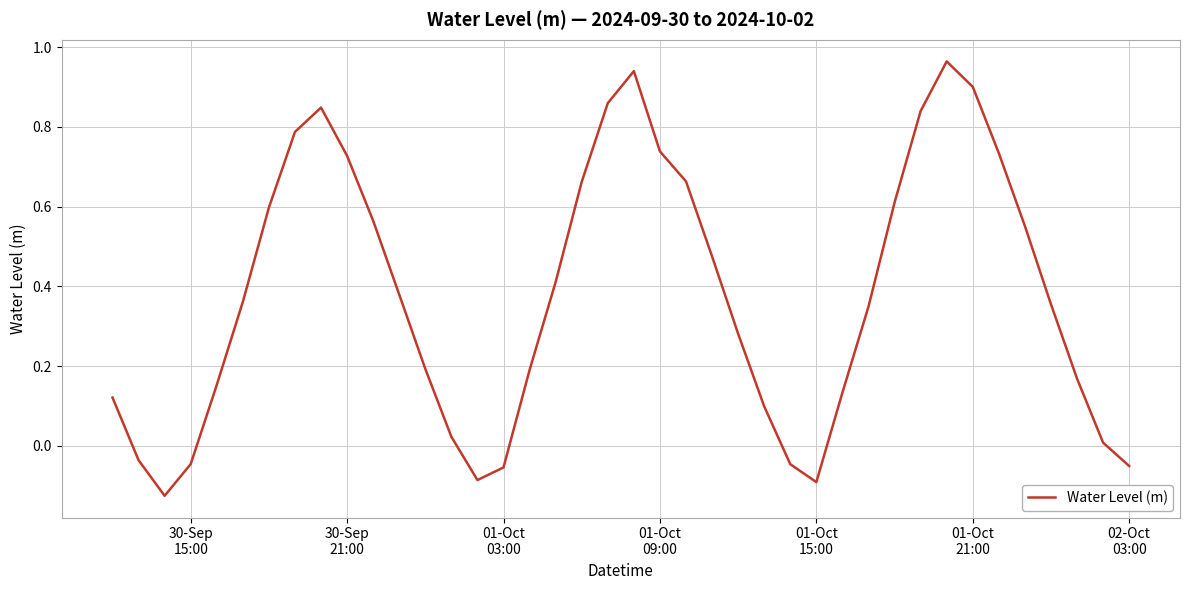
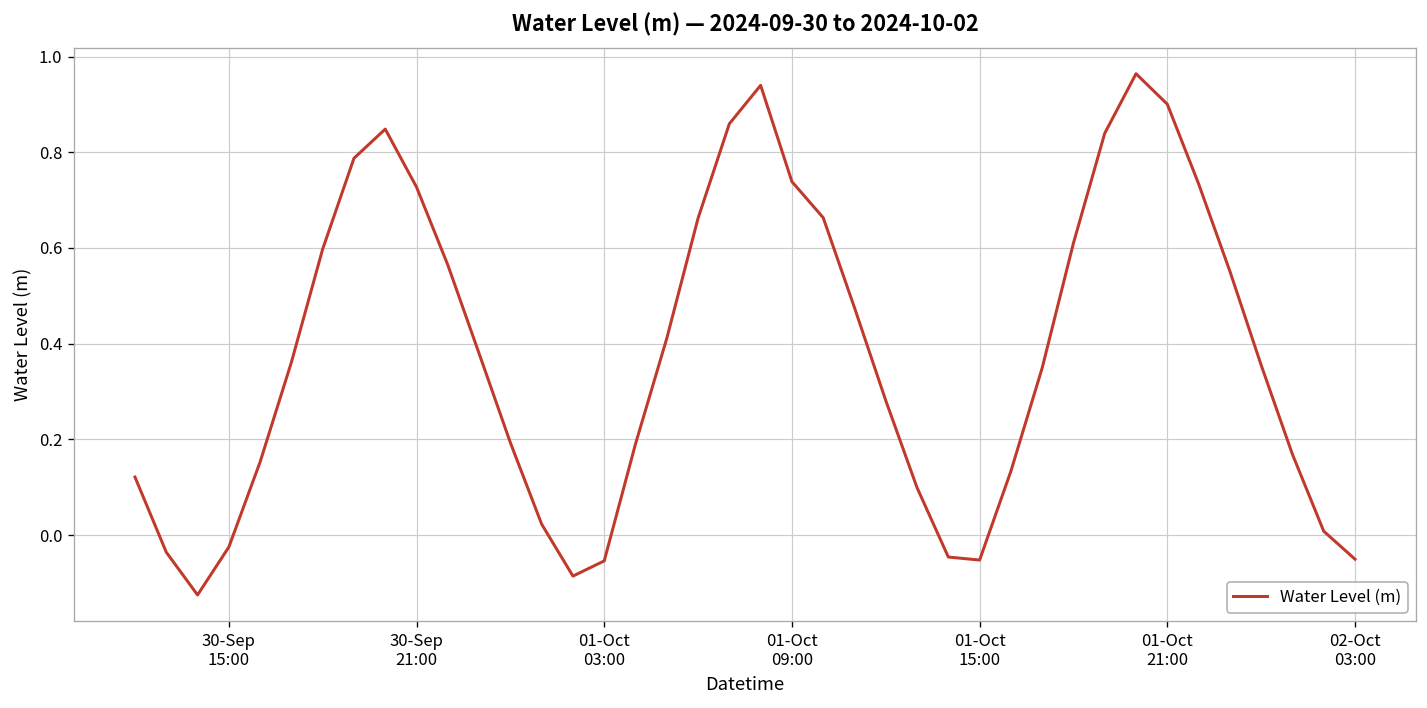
30-Sep 15:00: -0.05 -> -0.03
01-Oct 15:00: -0.09 -> -0.05
